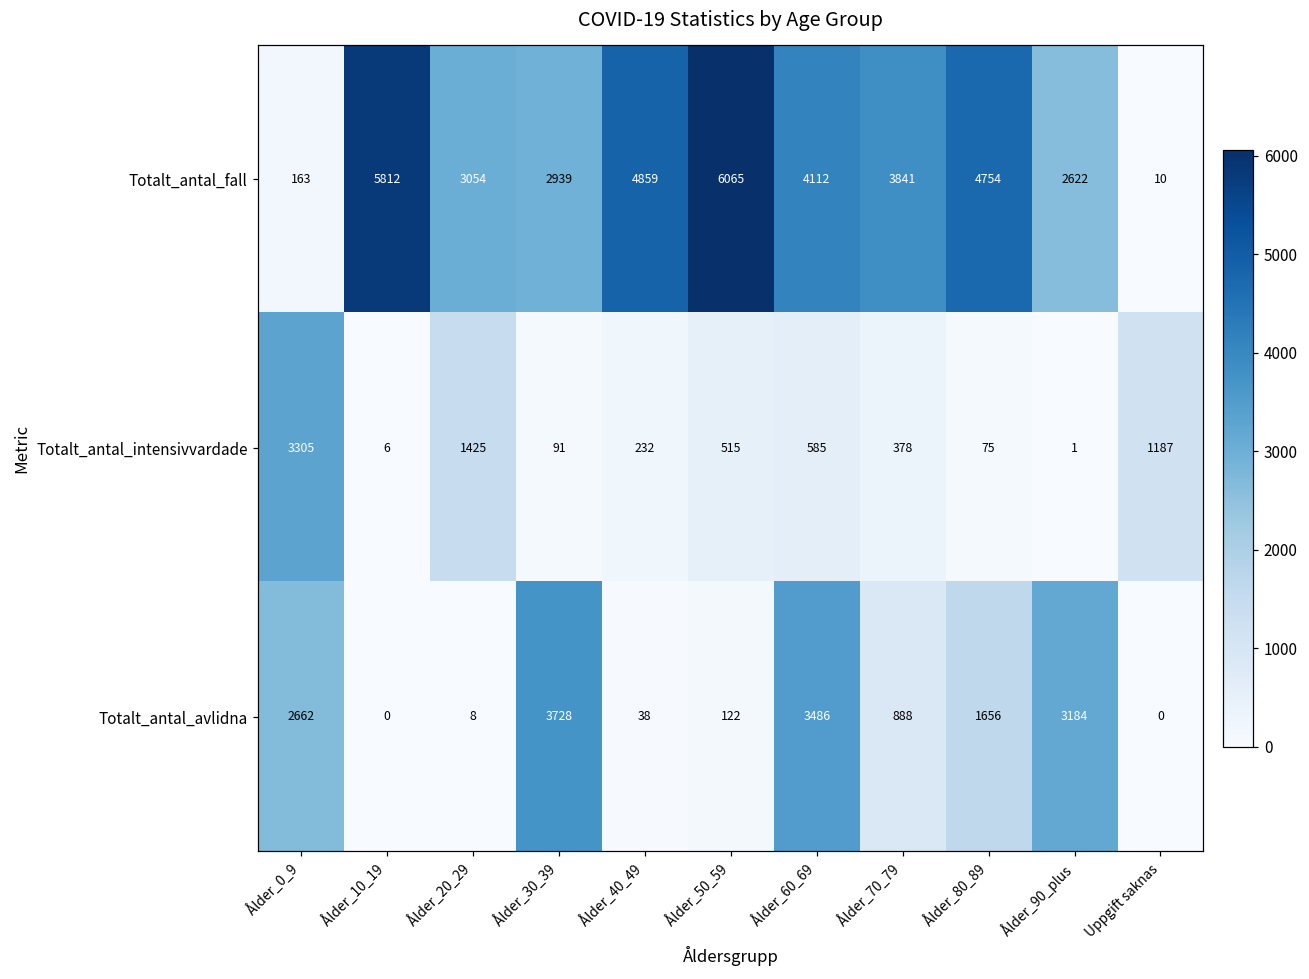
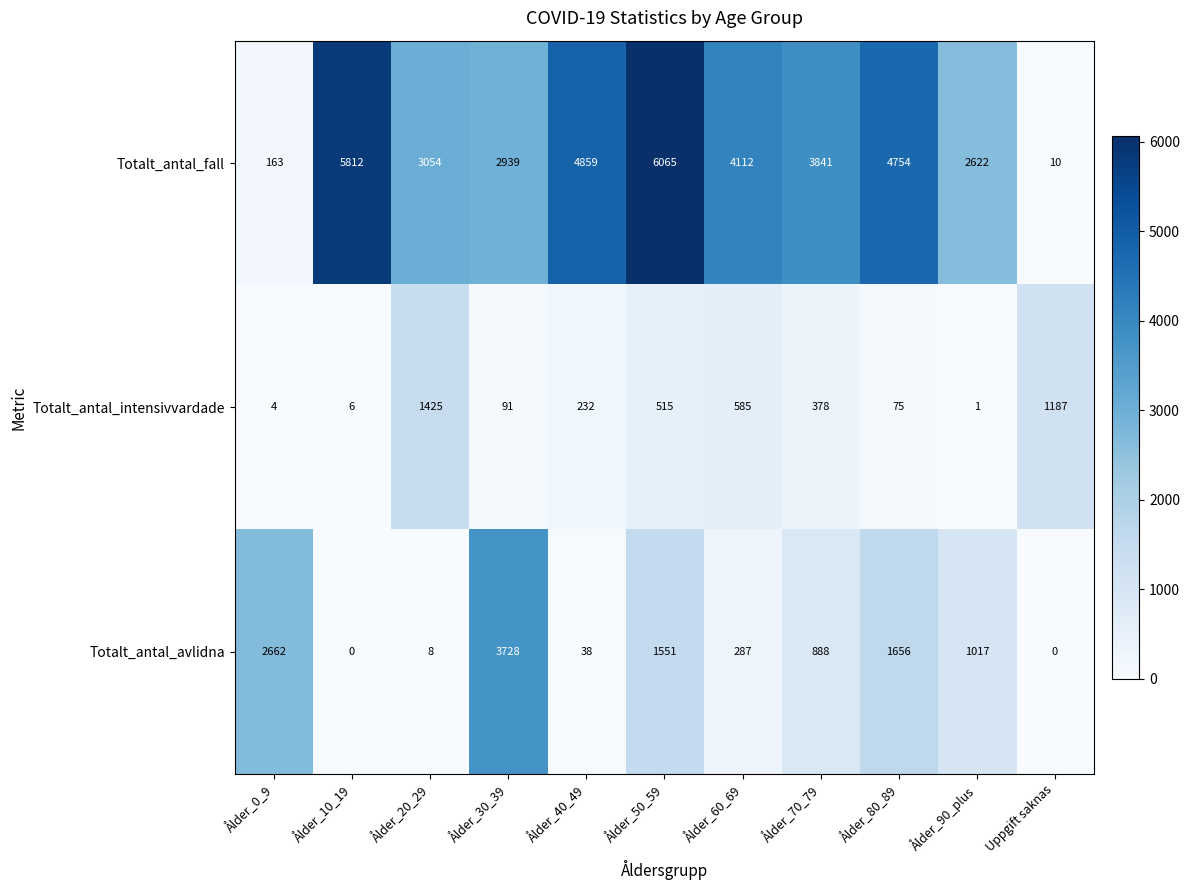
Totalt_antal_intensivvardade, Ålder_0_9: 3305 -> 4
Totalt_antal_avlidna, Ålder_50_59: 122 -> 1551
Totalt_antal_avlidna, Ålder_60_69: 3486 -> 287
Totalt_antal_avlidna, Ålder_90_plus: 3184 -> 1017
